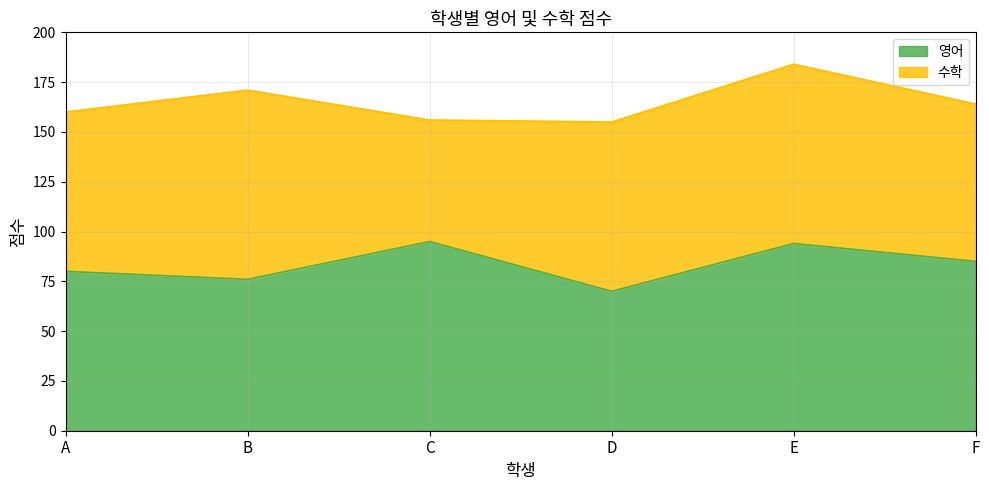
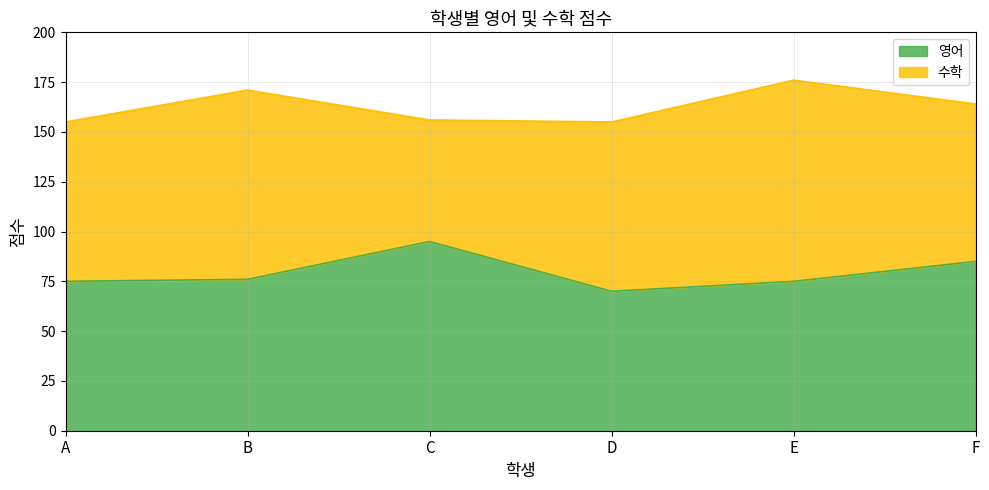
영어, A: 80 -> 75
영어, E: 94 -> 75
수학, E: 90 -> 101
